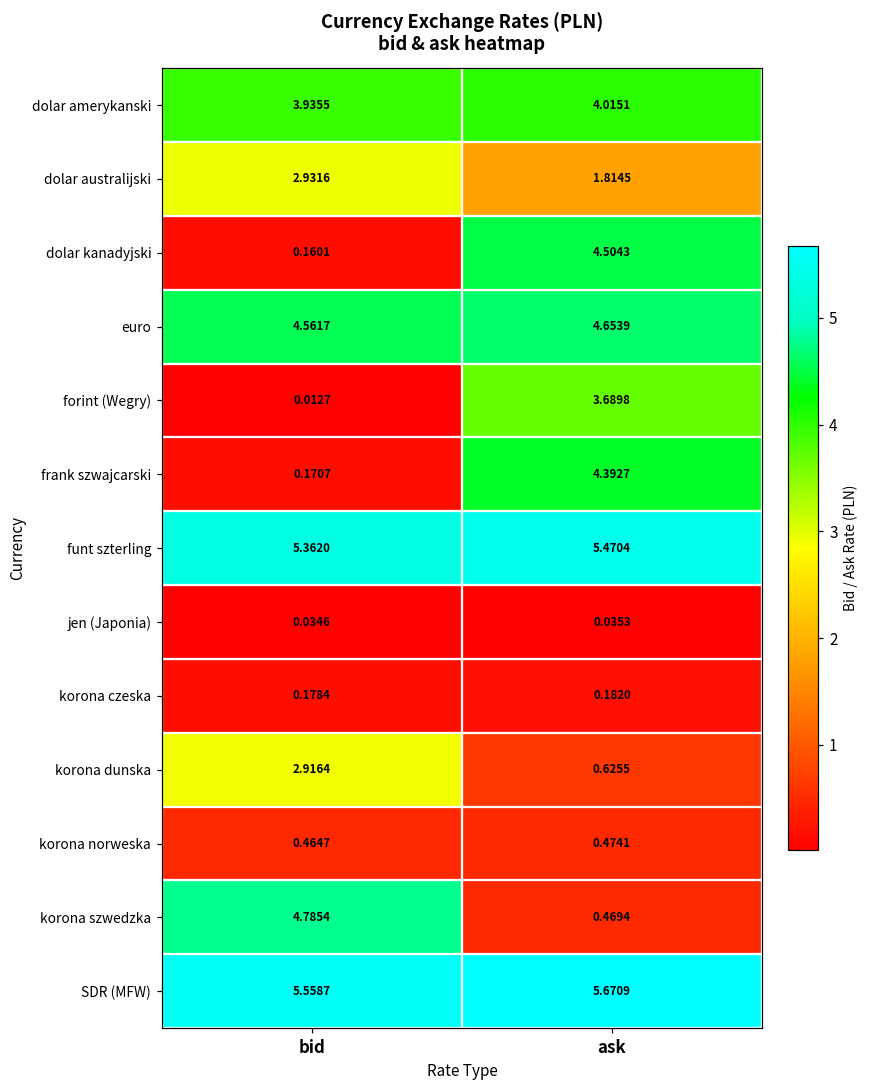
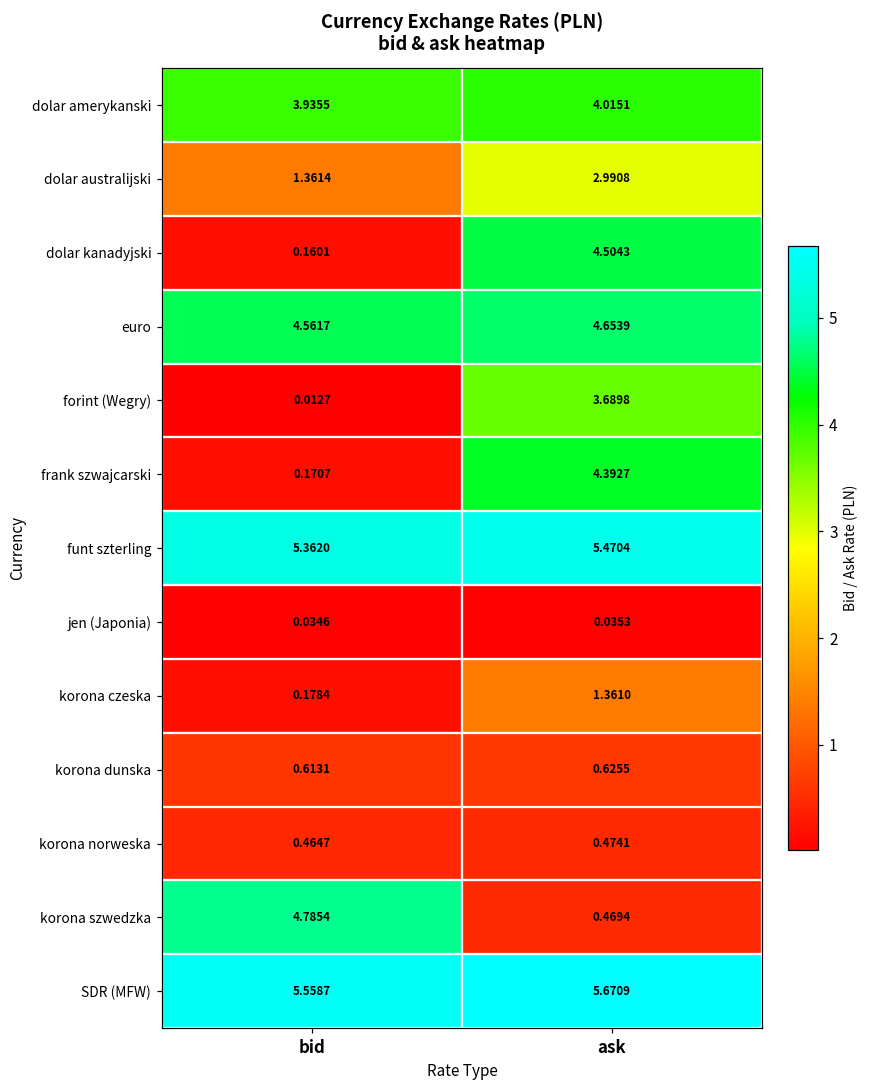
dolar australijski, bid: 2.9316 -> 1.3614
dolar australijski, ask: 1.8145 -> 2.9908
korona czeska, ask: 0.1820 -> 1.3610
korona dunska, bid: 2.9164 -> 0.6131
